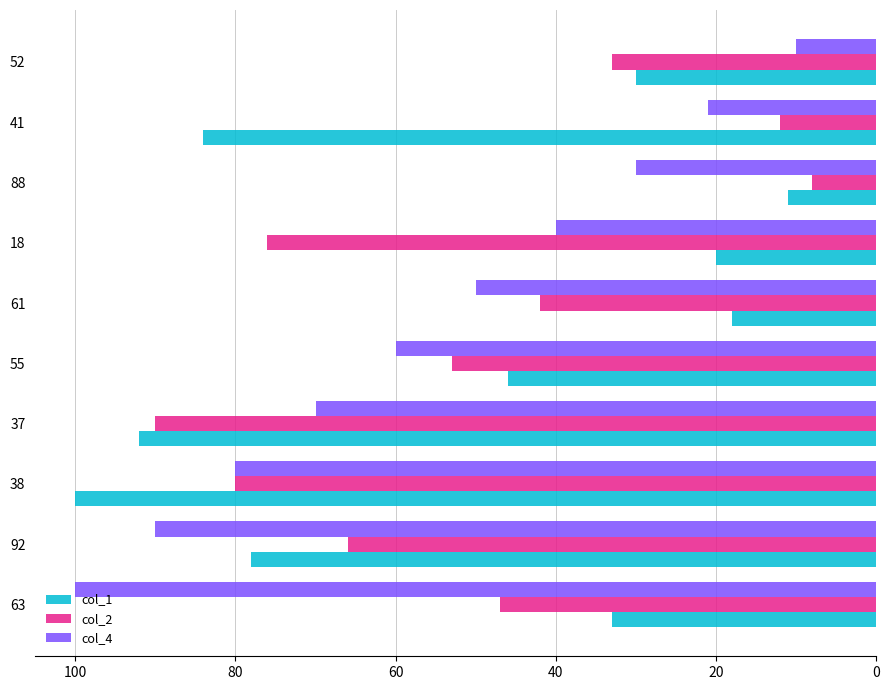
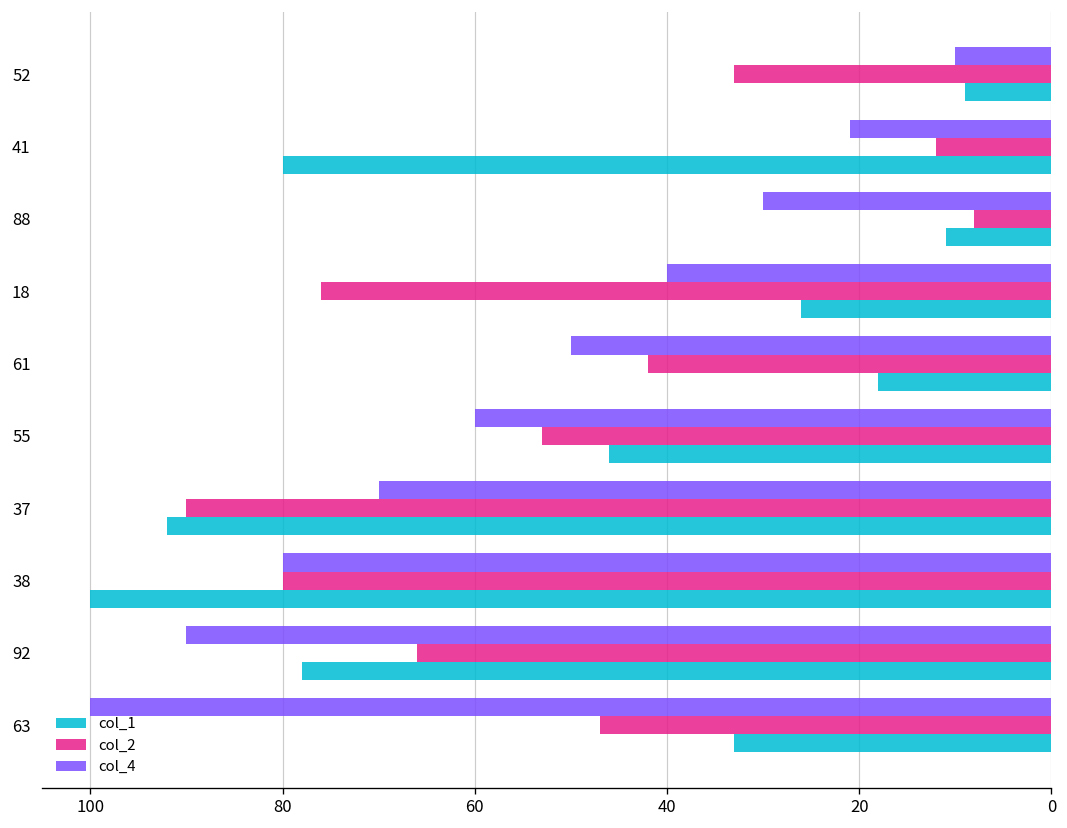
col_1, 52: 30 -> 9
col_1, 41: 84 -> 80
col_1, 18: 20 -> 26
